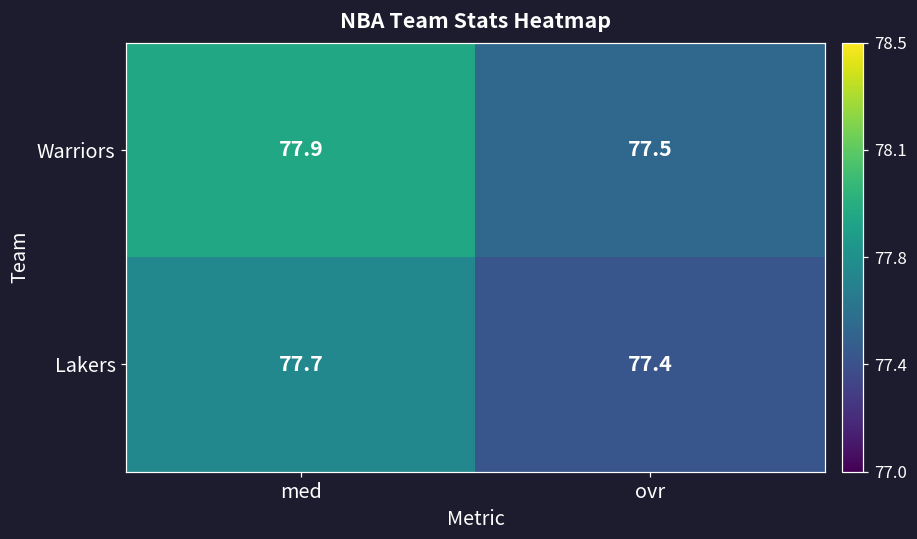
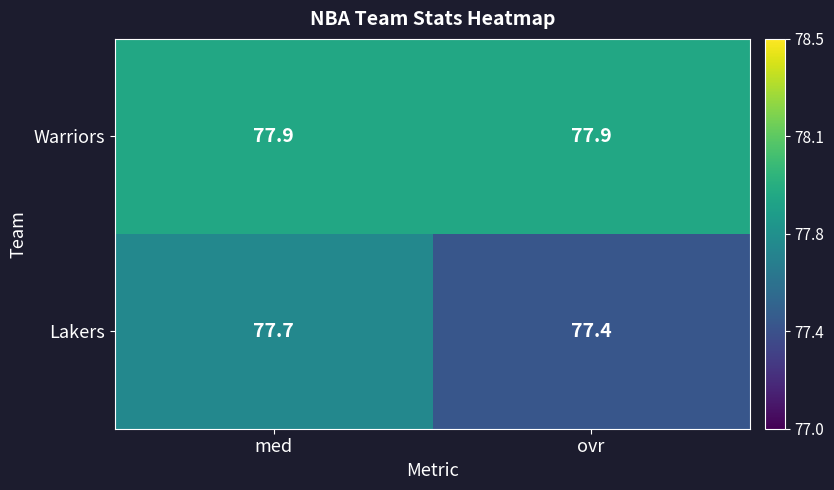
Warriors, ovr: 77.5 -> 77.9
